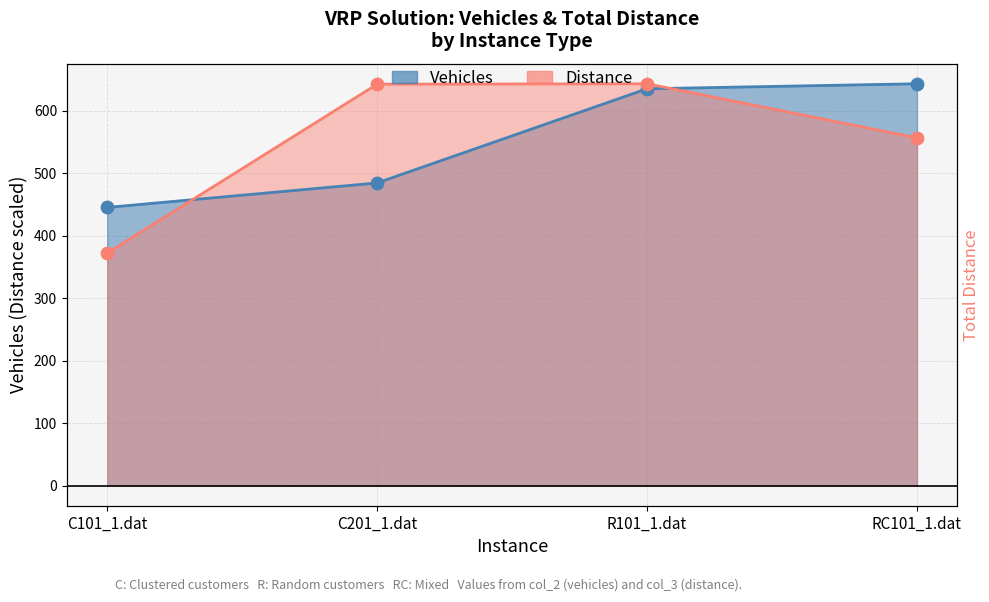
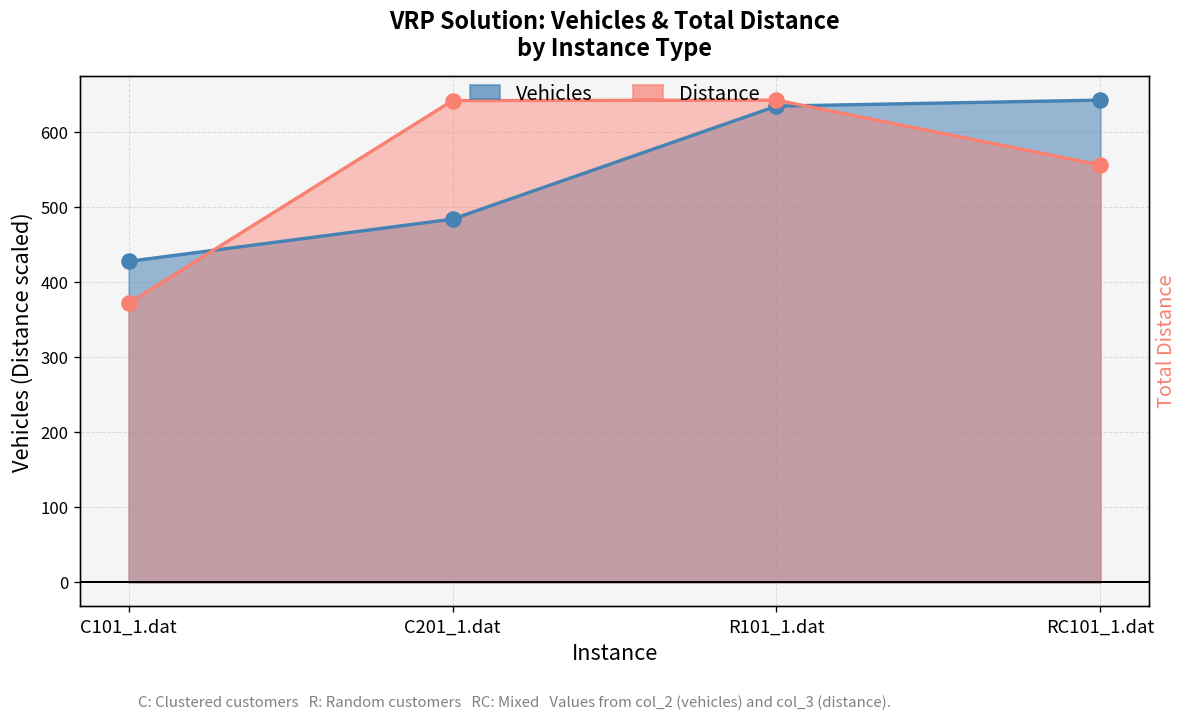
Vehicles, C101_1.dat: 450 -> 430
